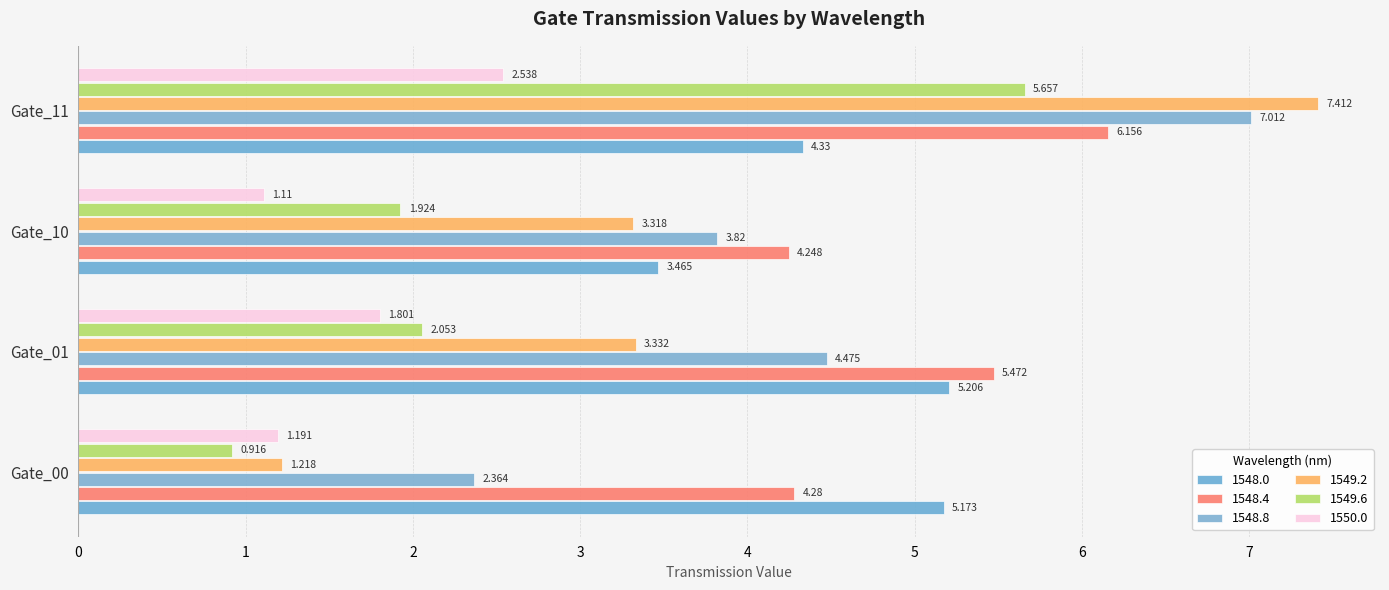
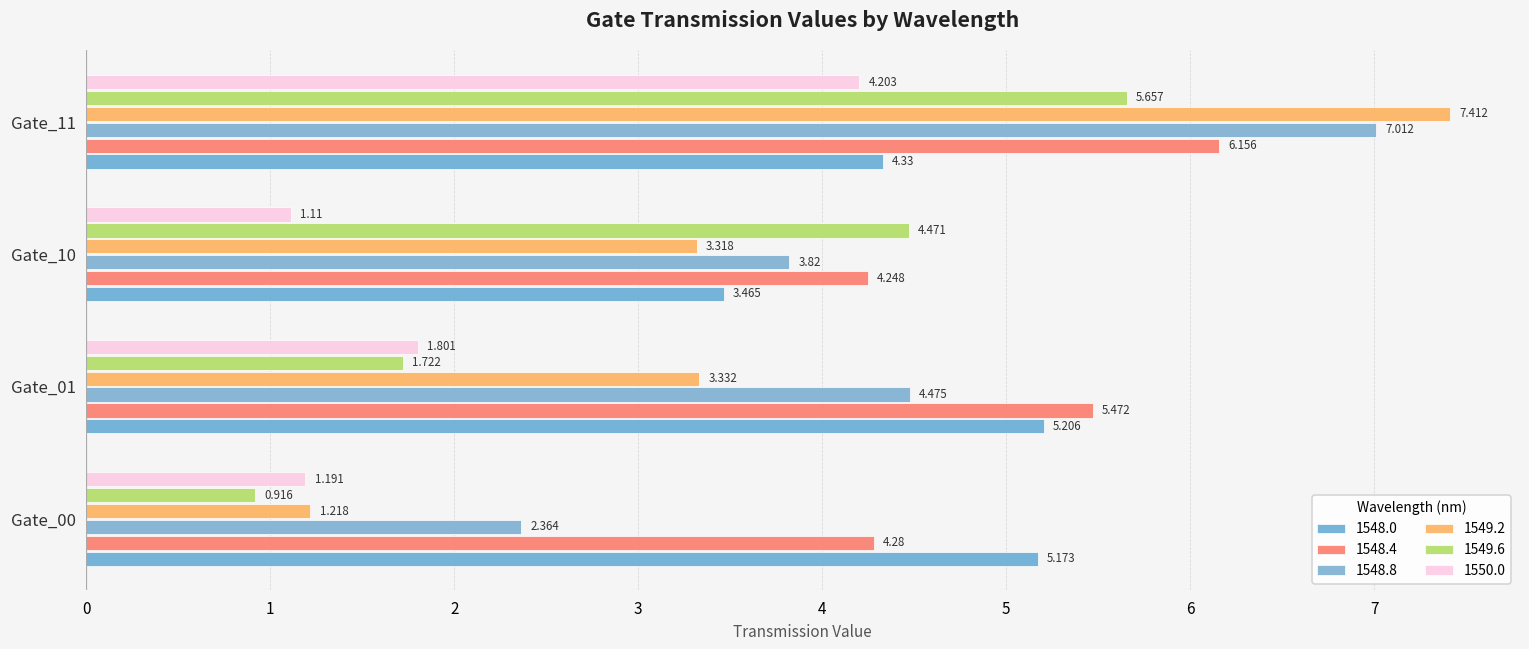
1550.0, Gate_11: 2.538 -> 4.203
1549.6, Gate_10: 1.924 -> 4.471
1549.6, Gate_01: 2.053 -> 1.722
